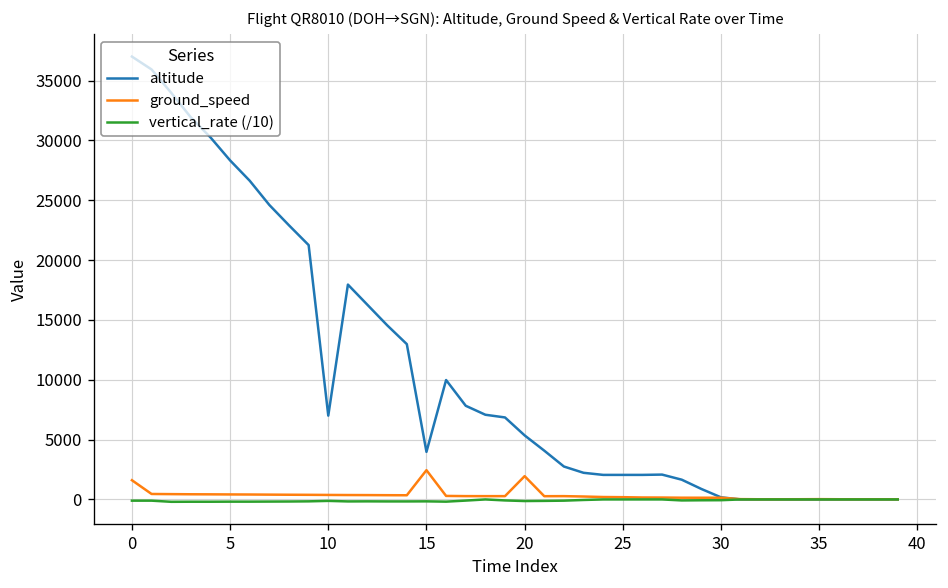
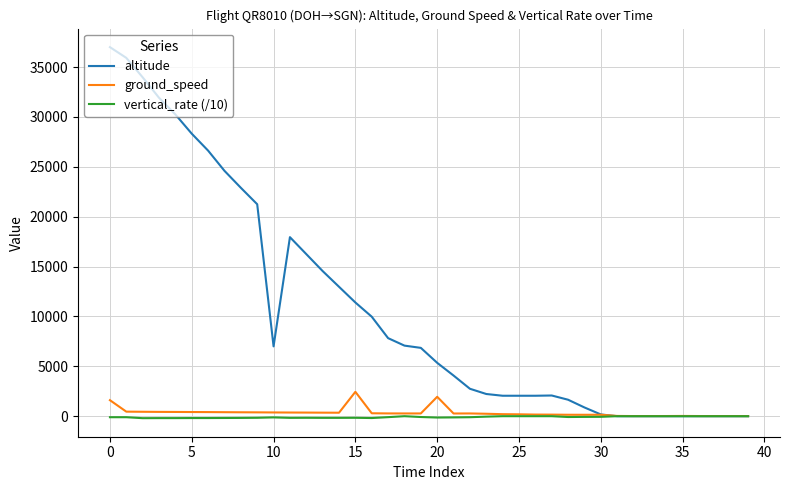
altitude, 15: 4000 -> 11000
